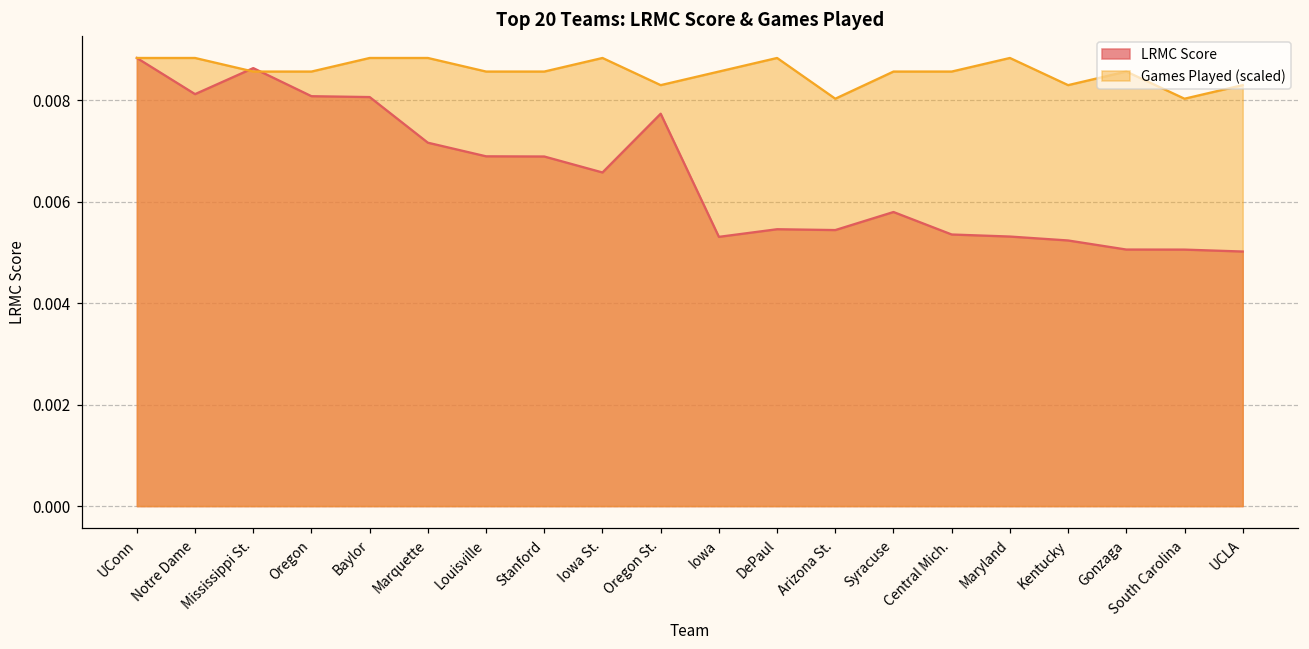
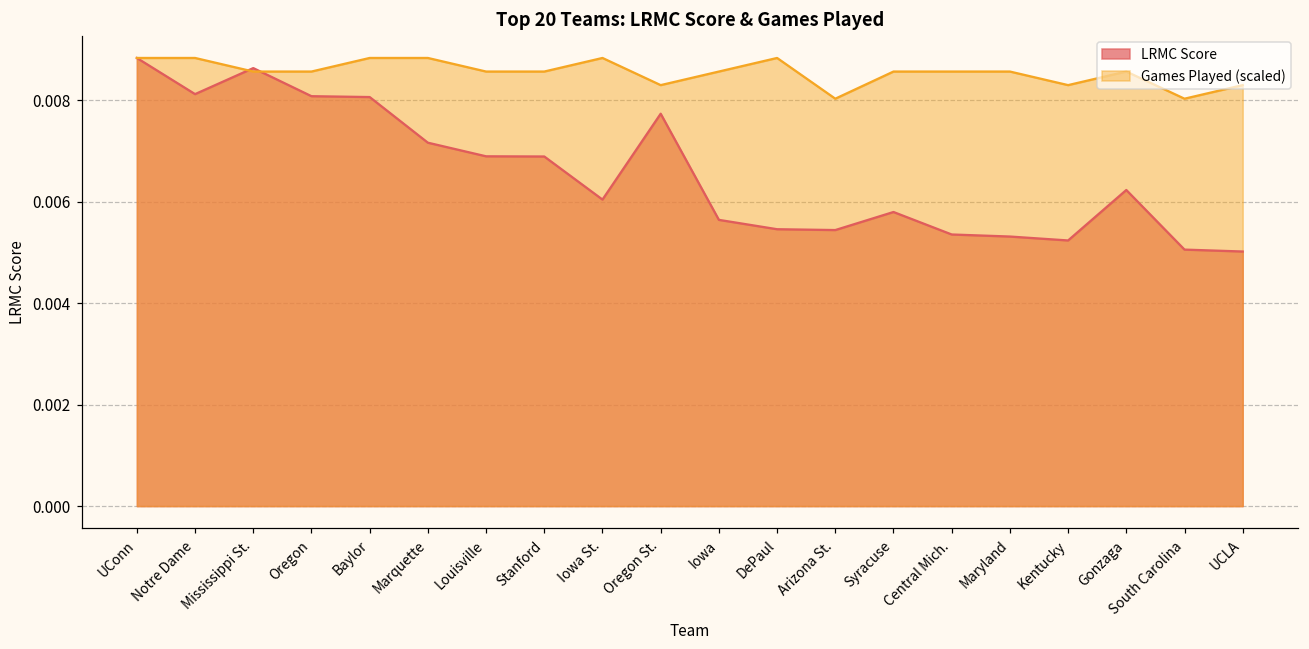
LRMC Score, Iowa St.: 0.0066 -> 0.0060
LRMC Score, Iowa: 0.0053 -> 0.0056
Games Played (scaled), Maryland: 0.0088 -> 0.0086
LRMC Score, Gonzaga: 0.0051 -> 0.0062
